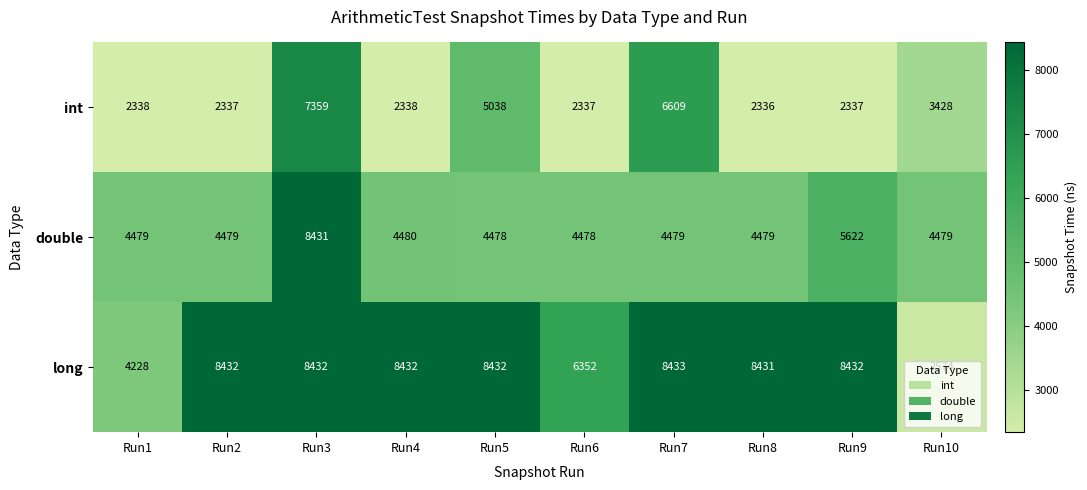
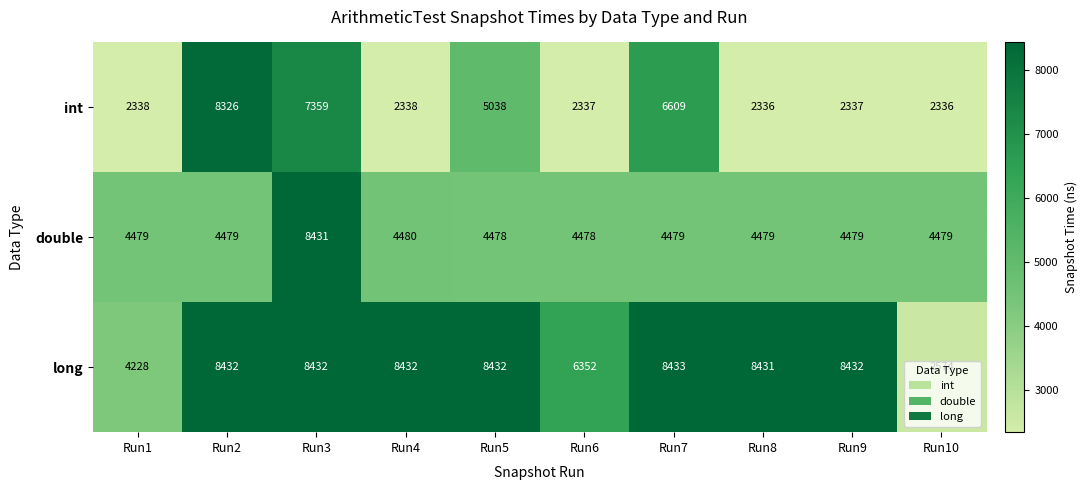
int, Run2: 2337 -> 8326
int, Run10: 3428 -> 2336
double, Run9: 5622 -> 4479
